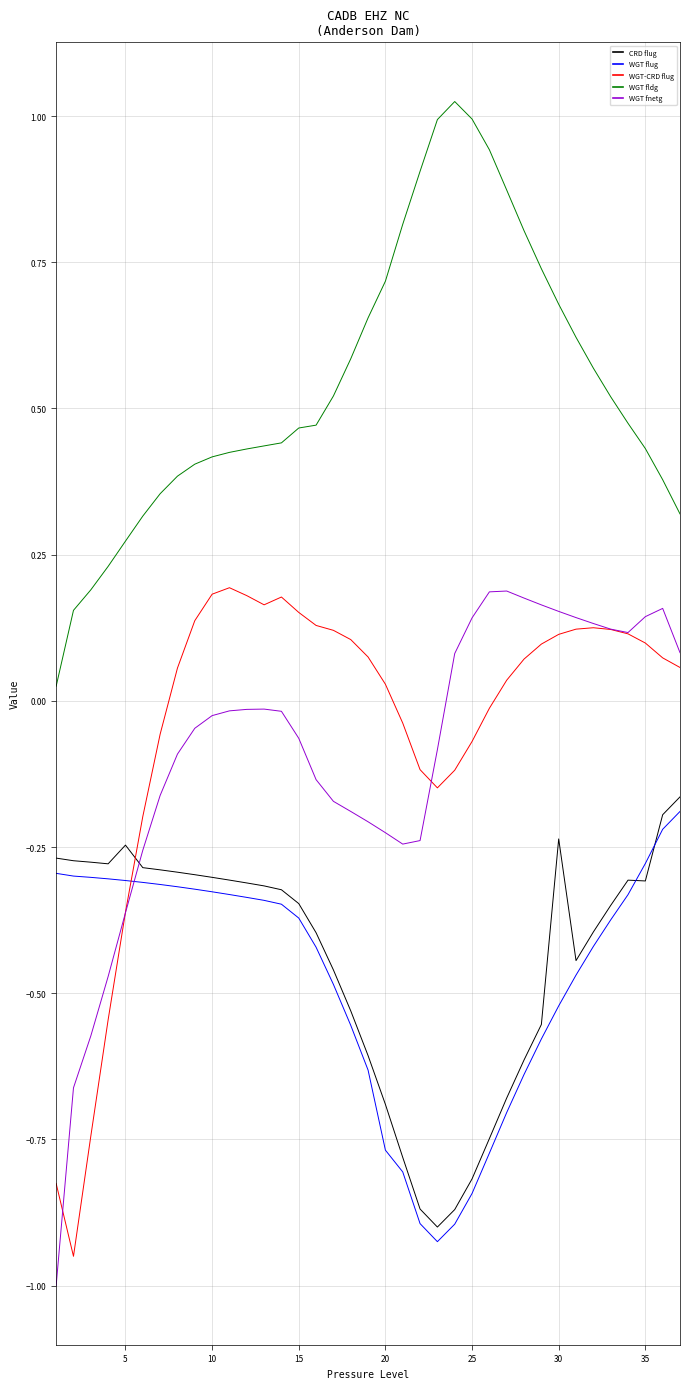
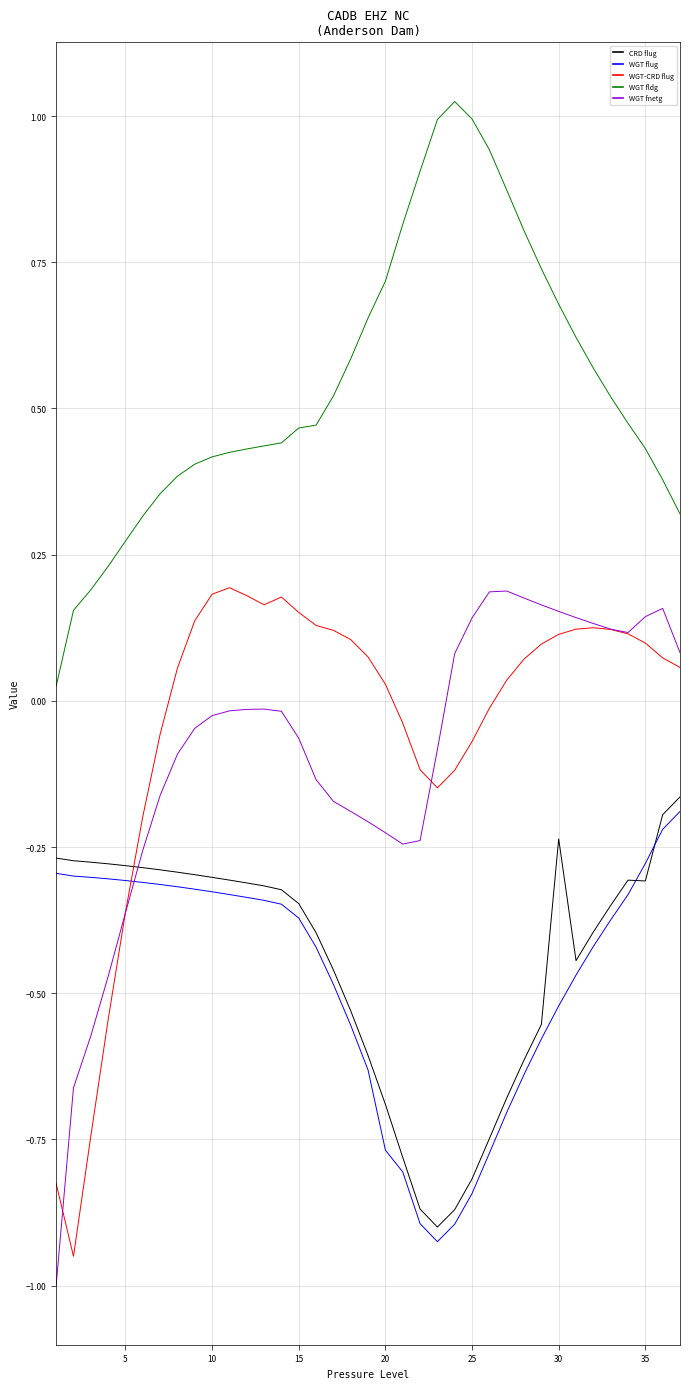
CRD flug, 5: -0.25 -> -0.28
